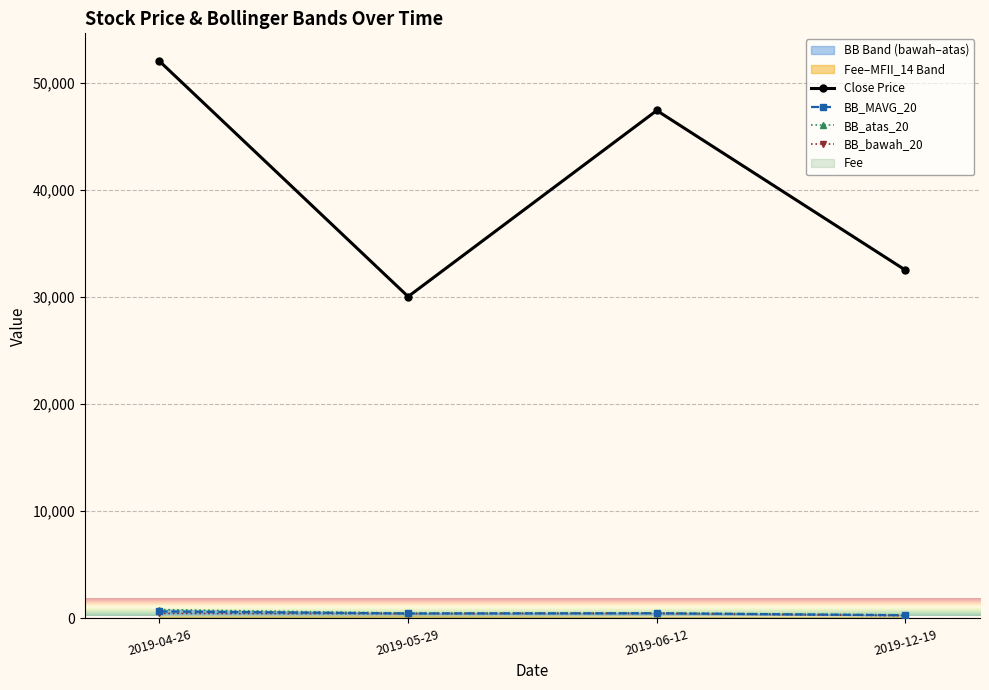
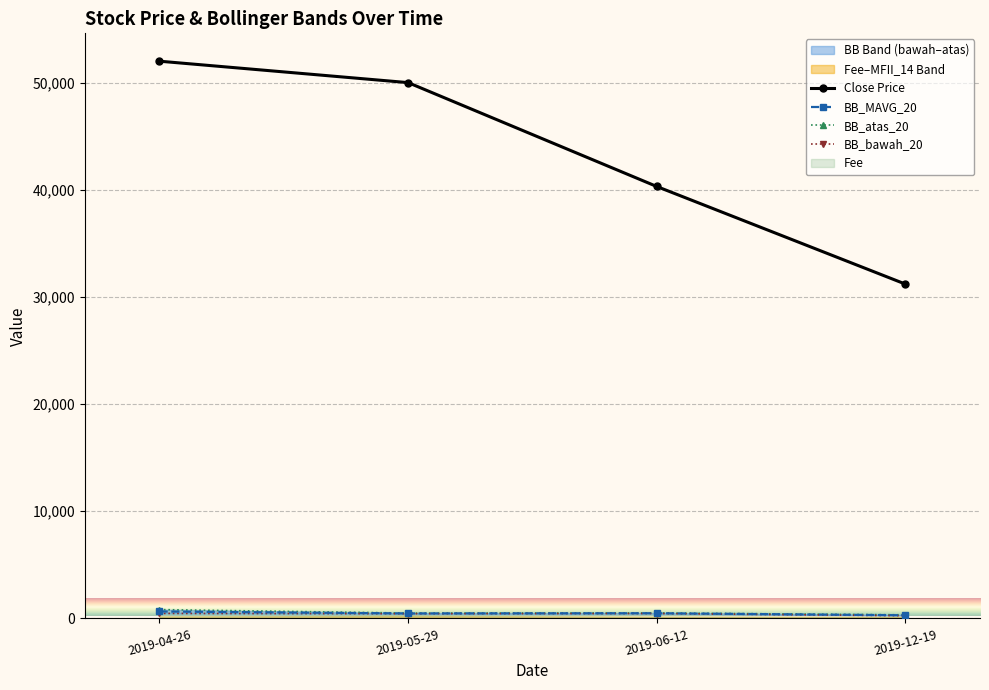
Close Price, 2019-05-29: 30,000 -> 50,000
Close Price, 2019-06-12: 47,400 -> 40,300
Close Price, 2019-12-19: 32,500 -> 31,200
